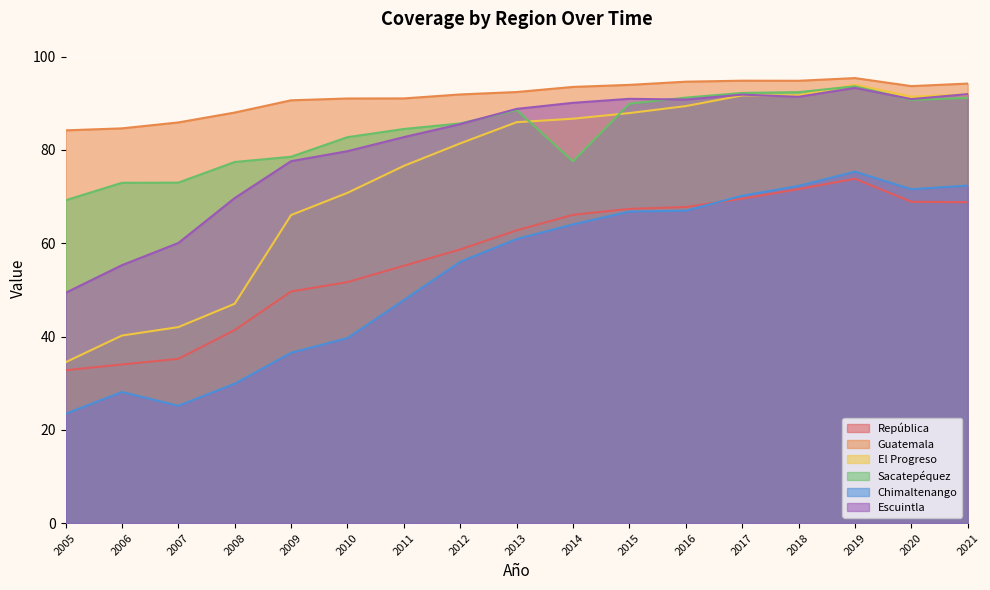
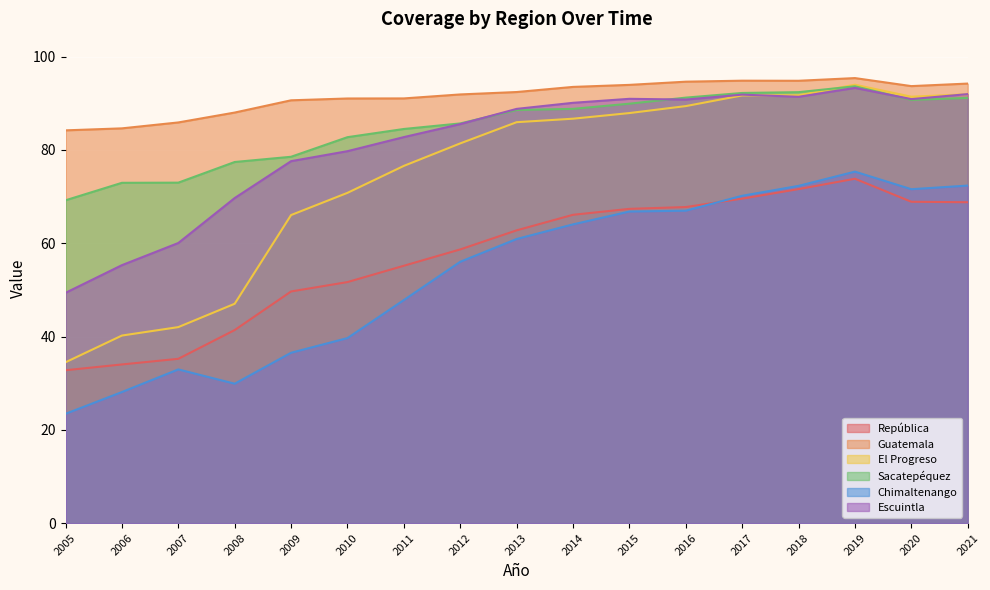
Chimaltenango, 2007: 25 -> 33
Sacatepéquez, 2014: 78 -> 89
